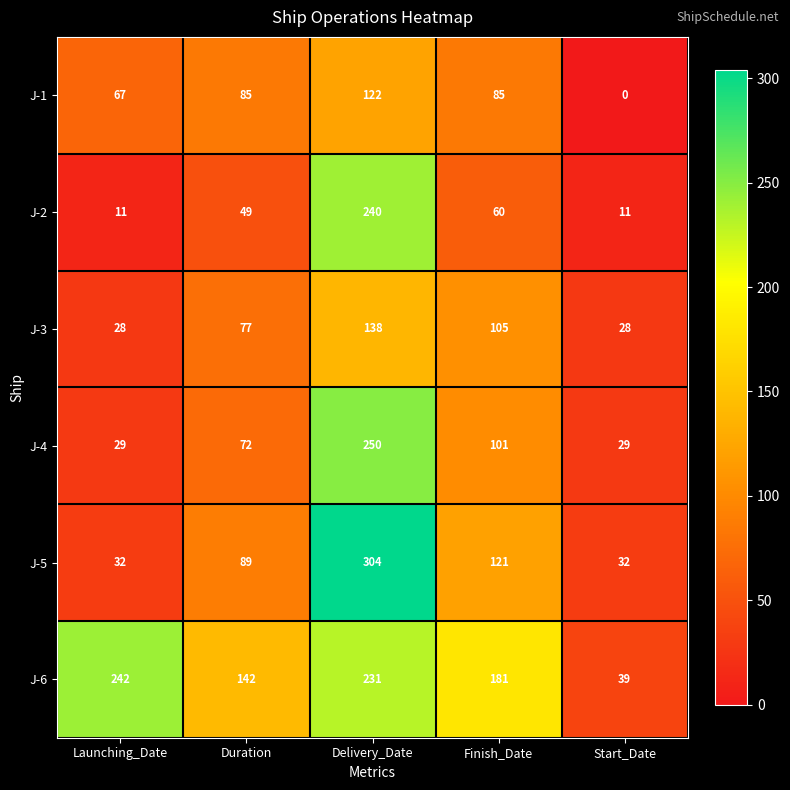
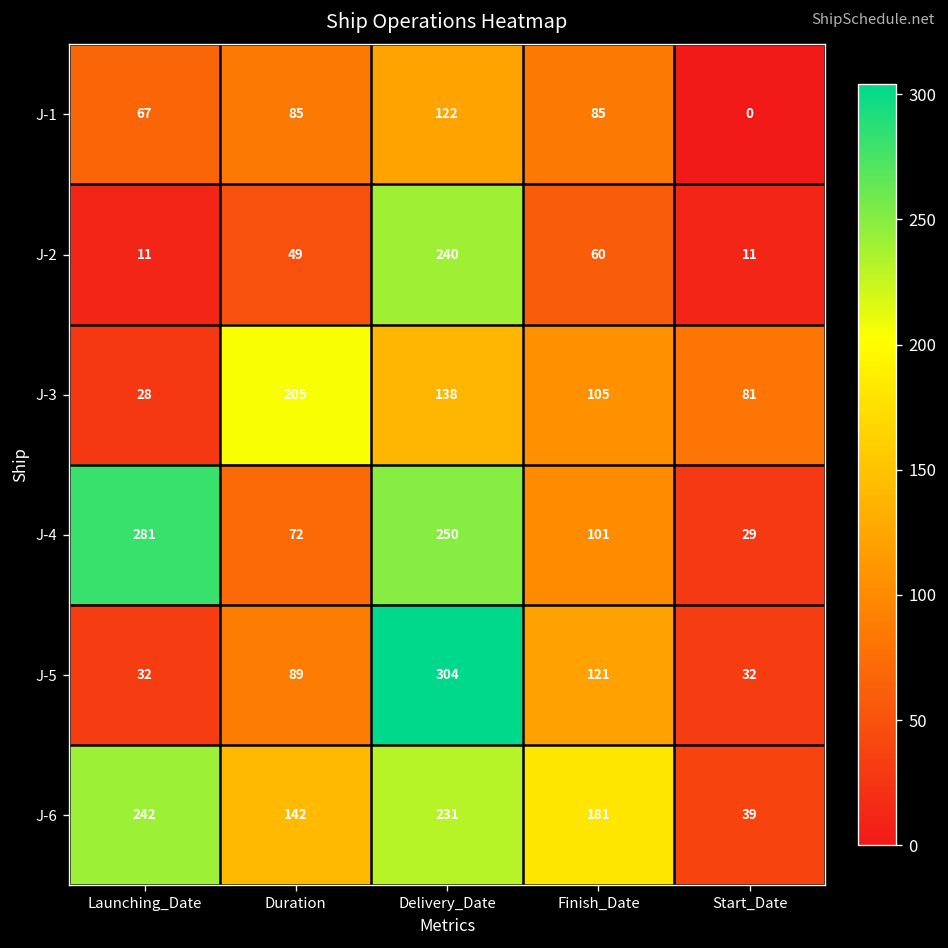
J-3, Duration: 77 -> 205
J-3, Start_Date: 28 -> 81
J-4, Launching_Date: 29 -> 281
